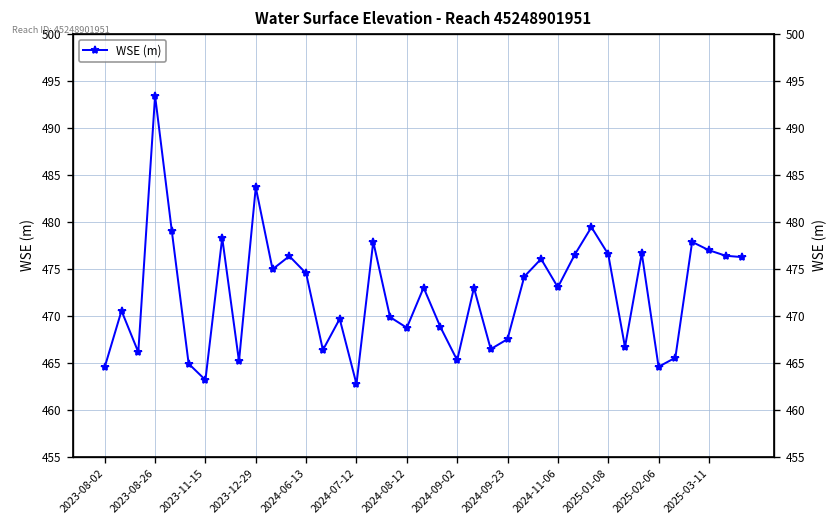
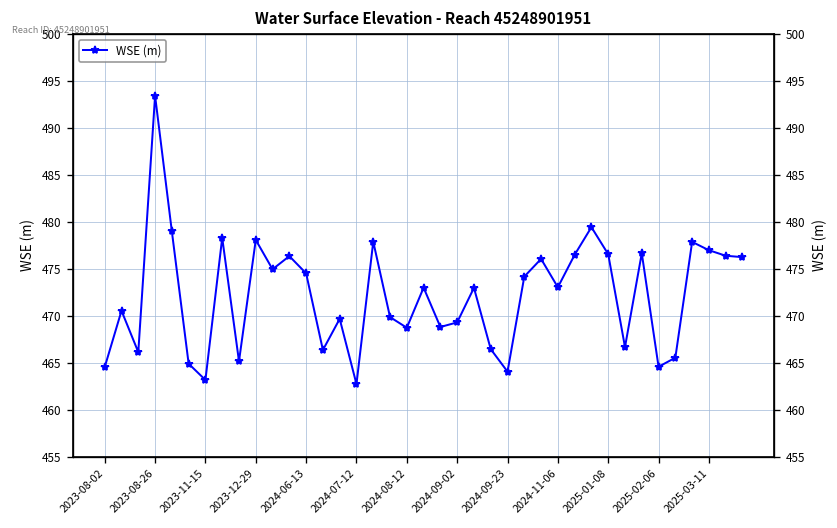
2023-12-29: 484 -> 478
2024-09-02: 465 -> 469
2024-09-23: 468 -> 464
